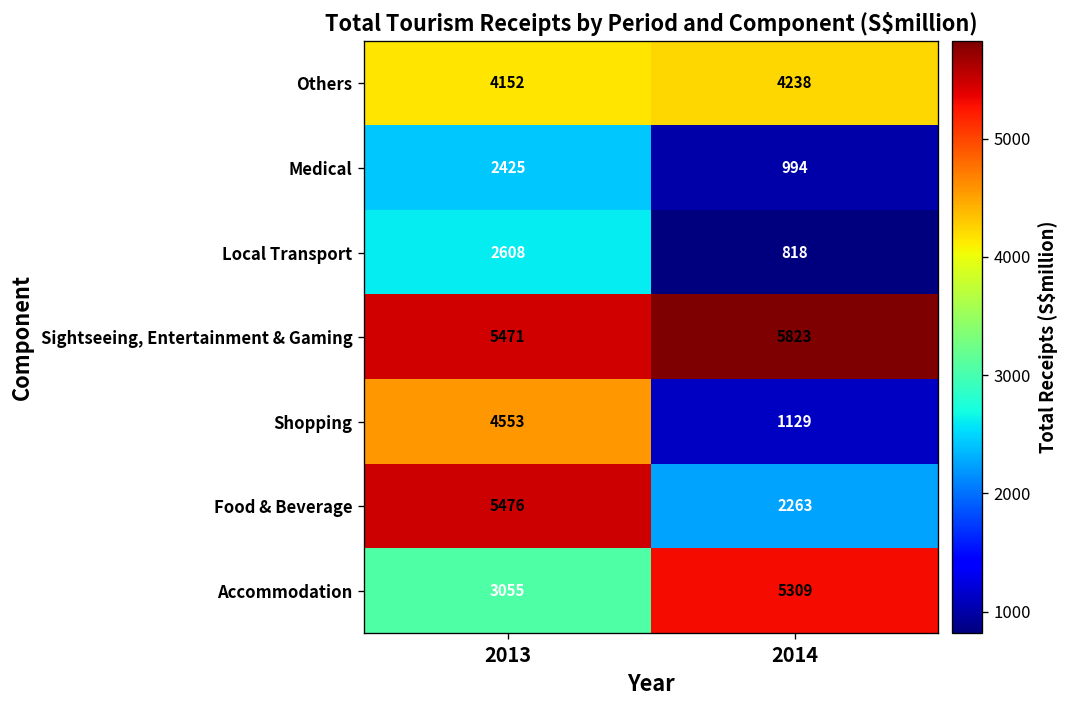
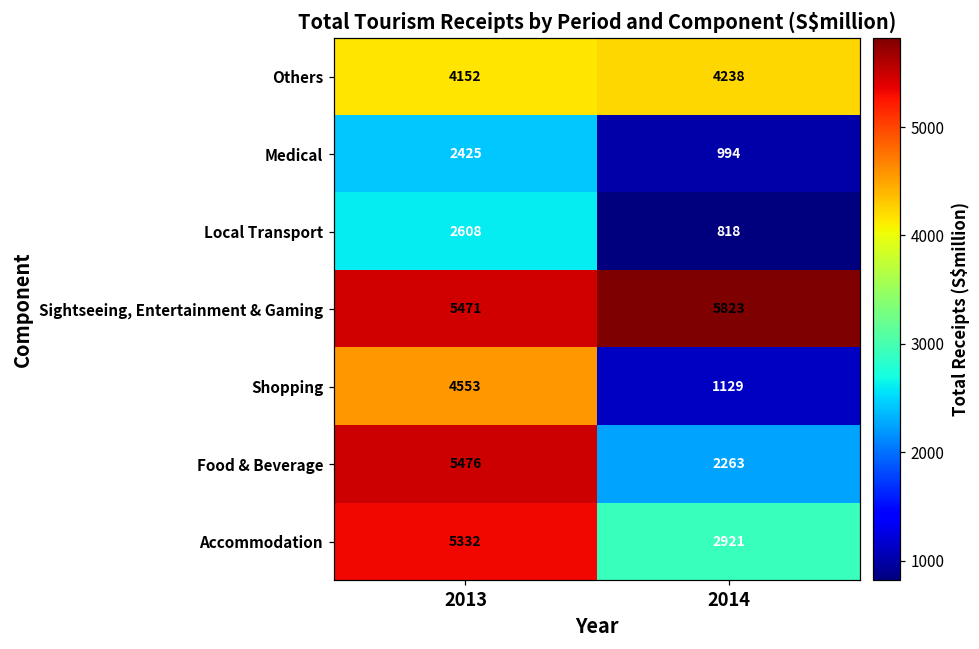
Accommodation, 2013: 3055 -> 5332
Accommodation, 2014: 5309 -> 2921
